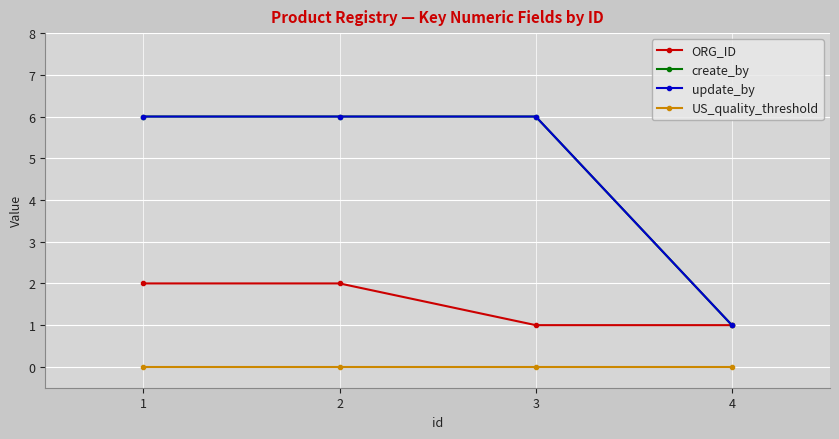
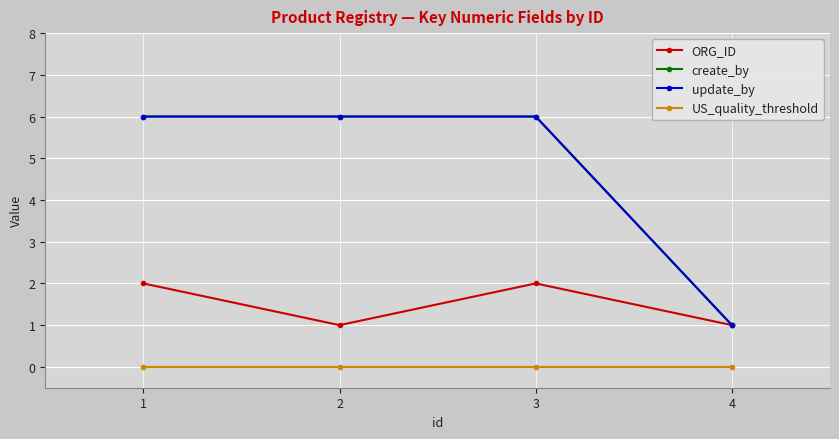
ORG_ID, 2: 2 -> 1
ORG_ID, 3: 1 -> 2
